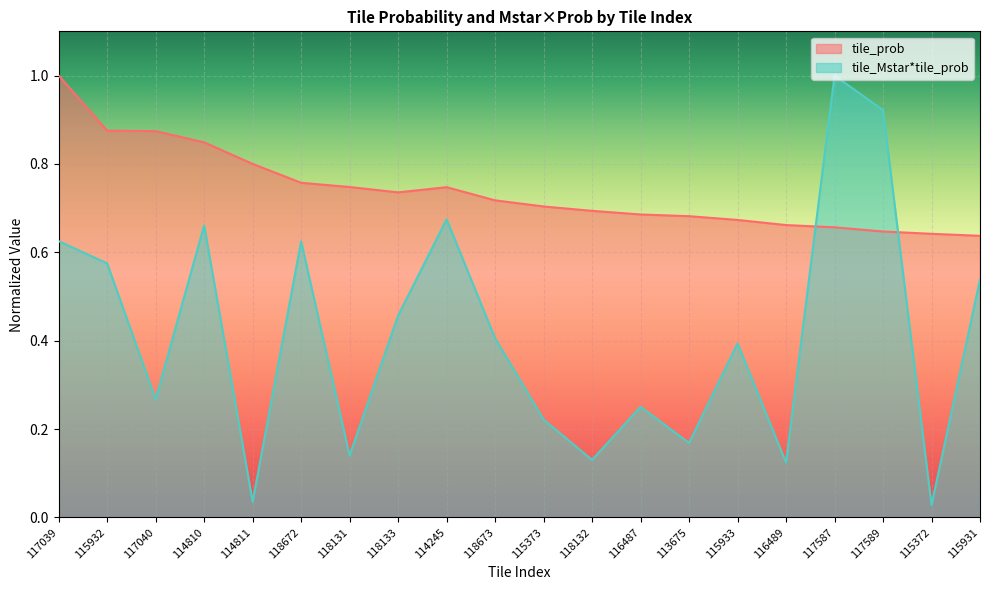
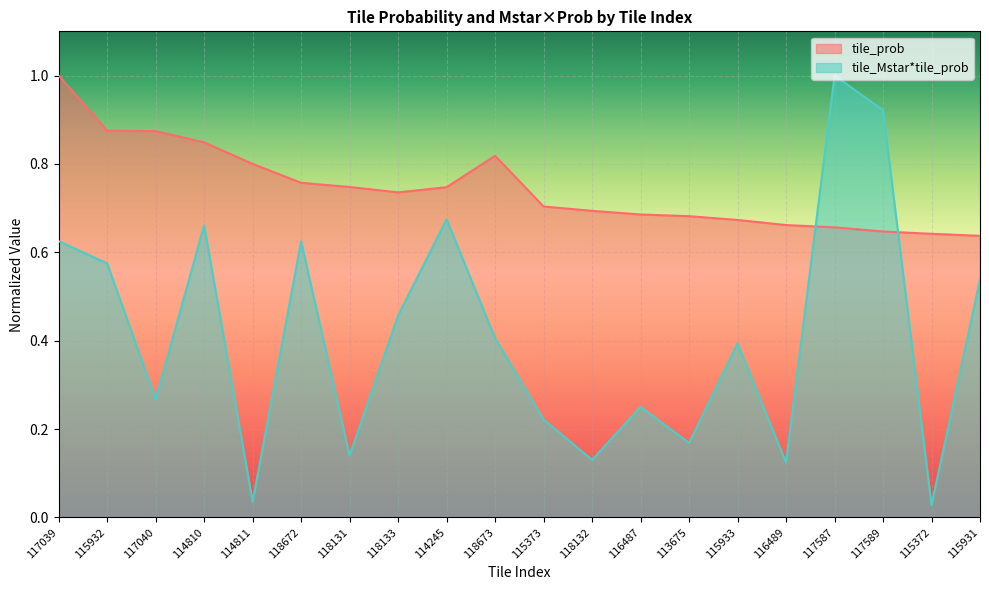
tile_prob, 118673: 0.72 -> 0.82
